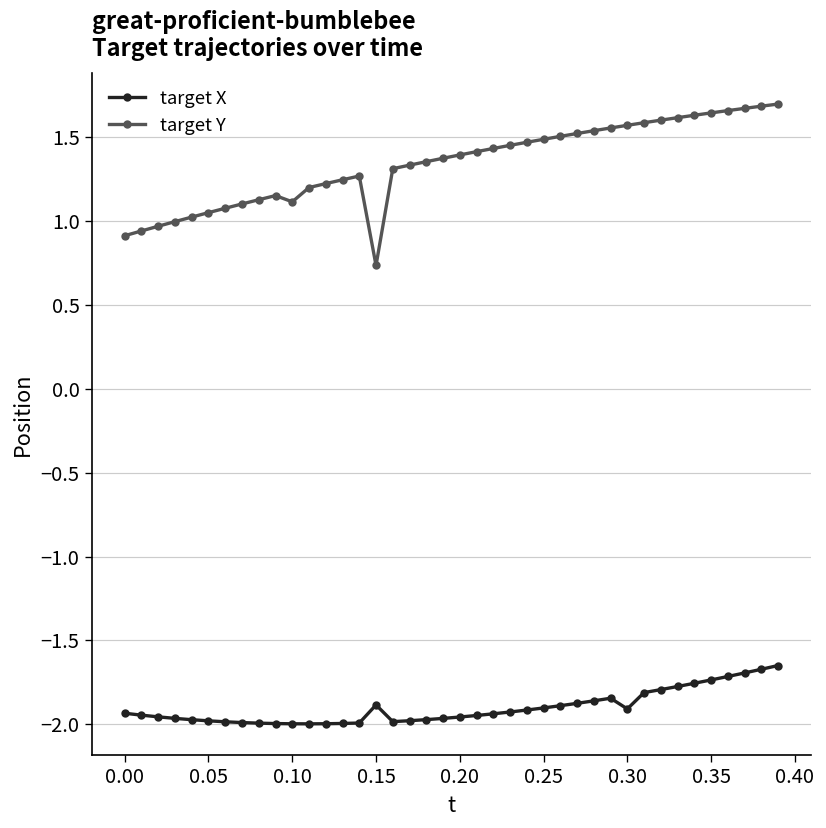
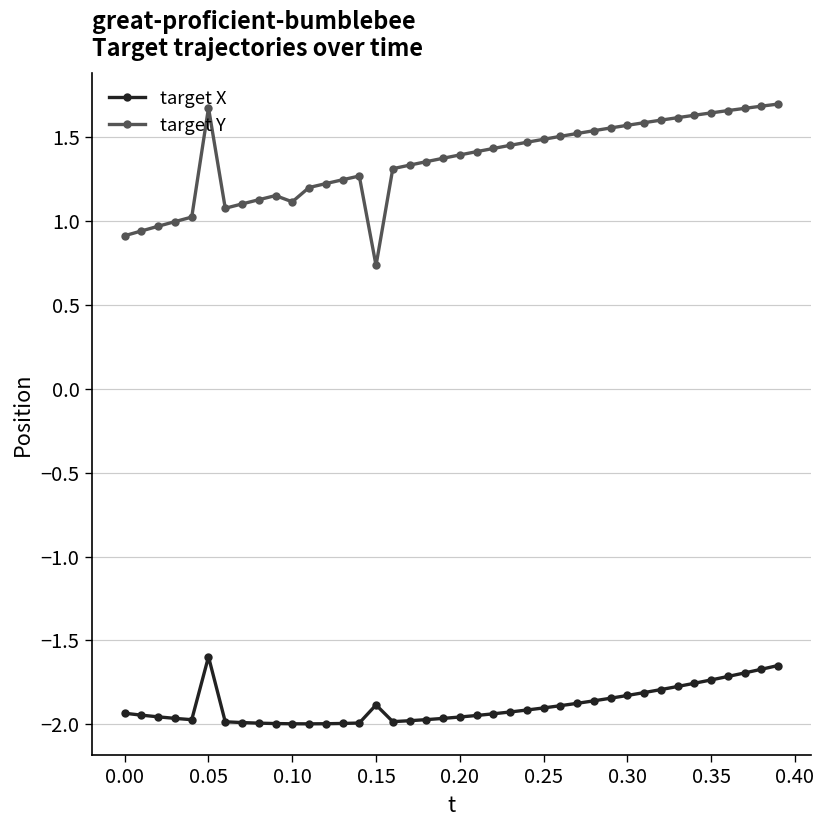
target X, 0.05: -1.98 -> -1.60
target Y, 0.05: 1.05 -> 1.67
target X, 0.30: -1.91 -> -1.83
